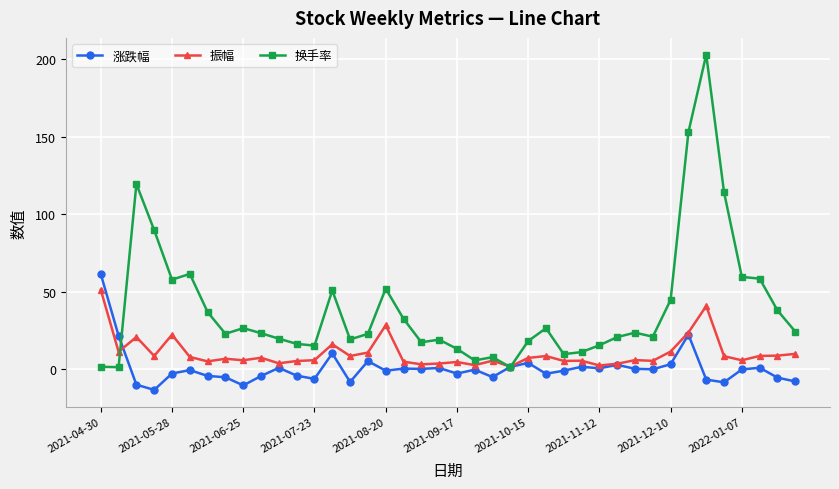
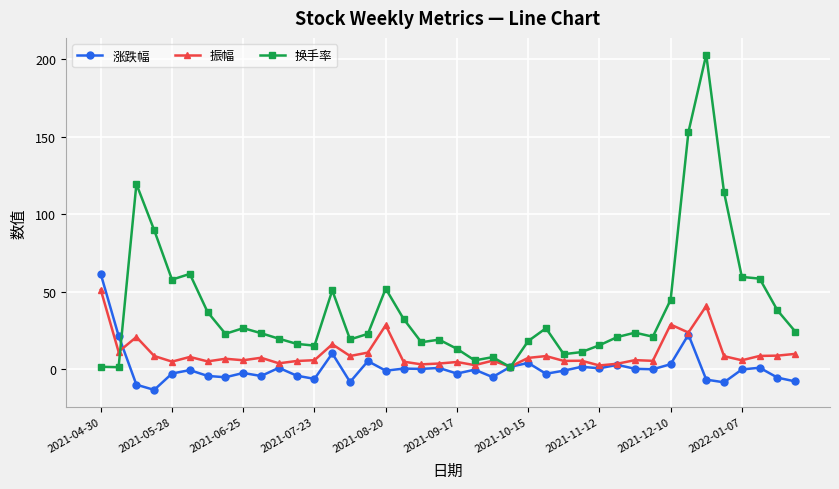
振幅, 2021-05-28: 22 -> 5
涨跌幅, 2021-06-25: -10 -> -2
振幅, 2021-12-10: 12 -> 29
